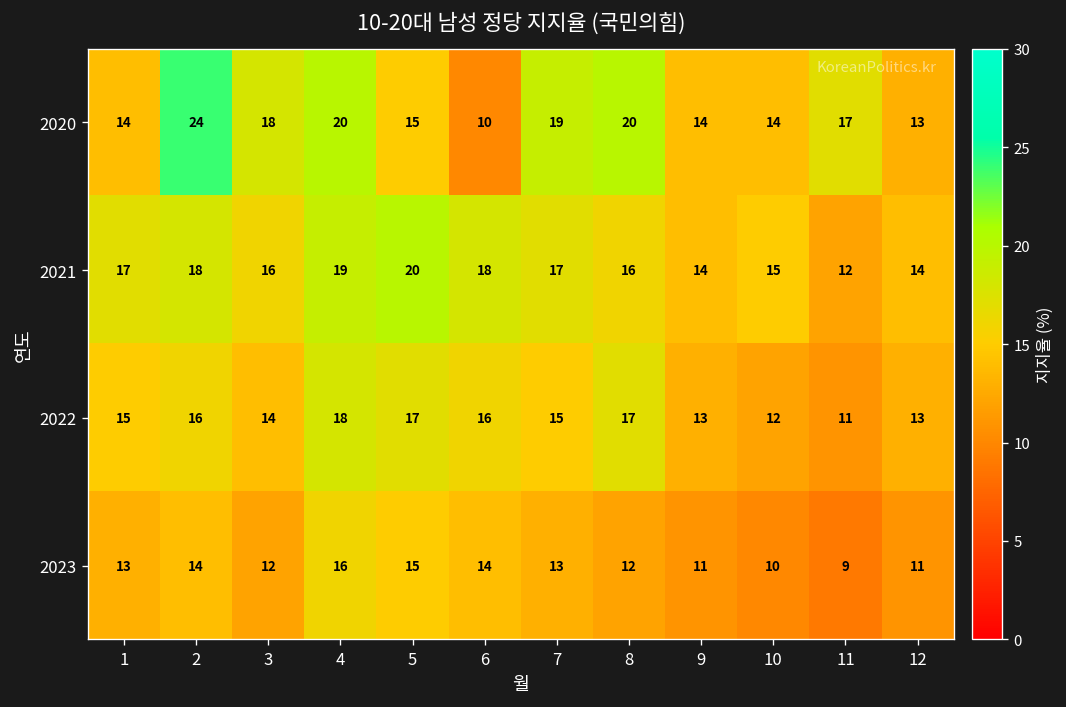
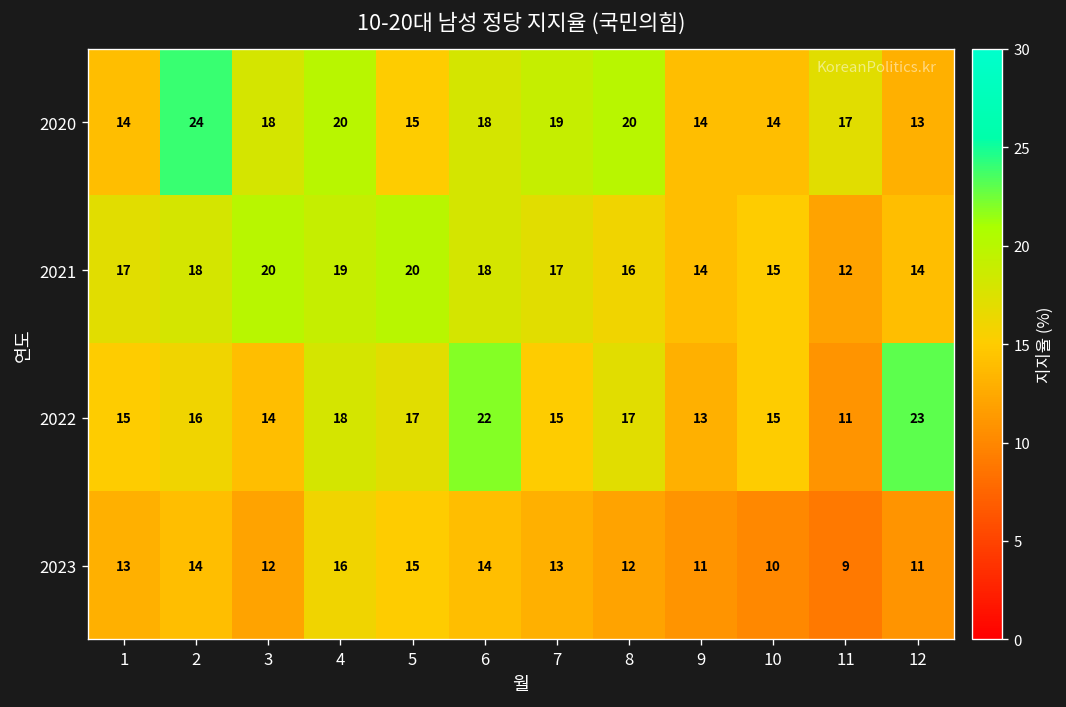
2020, 6: 10 -> 18
2021, 3: 16 -> 20
2022, 6: 16 -> 22
2022, 10: 12 -> 15
2022, 12: 13 -> 23
